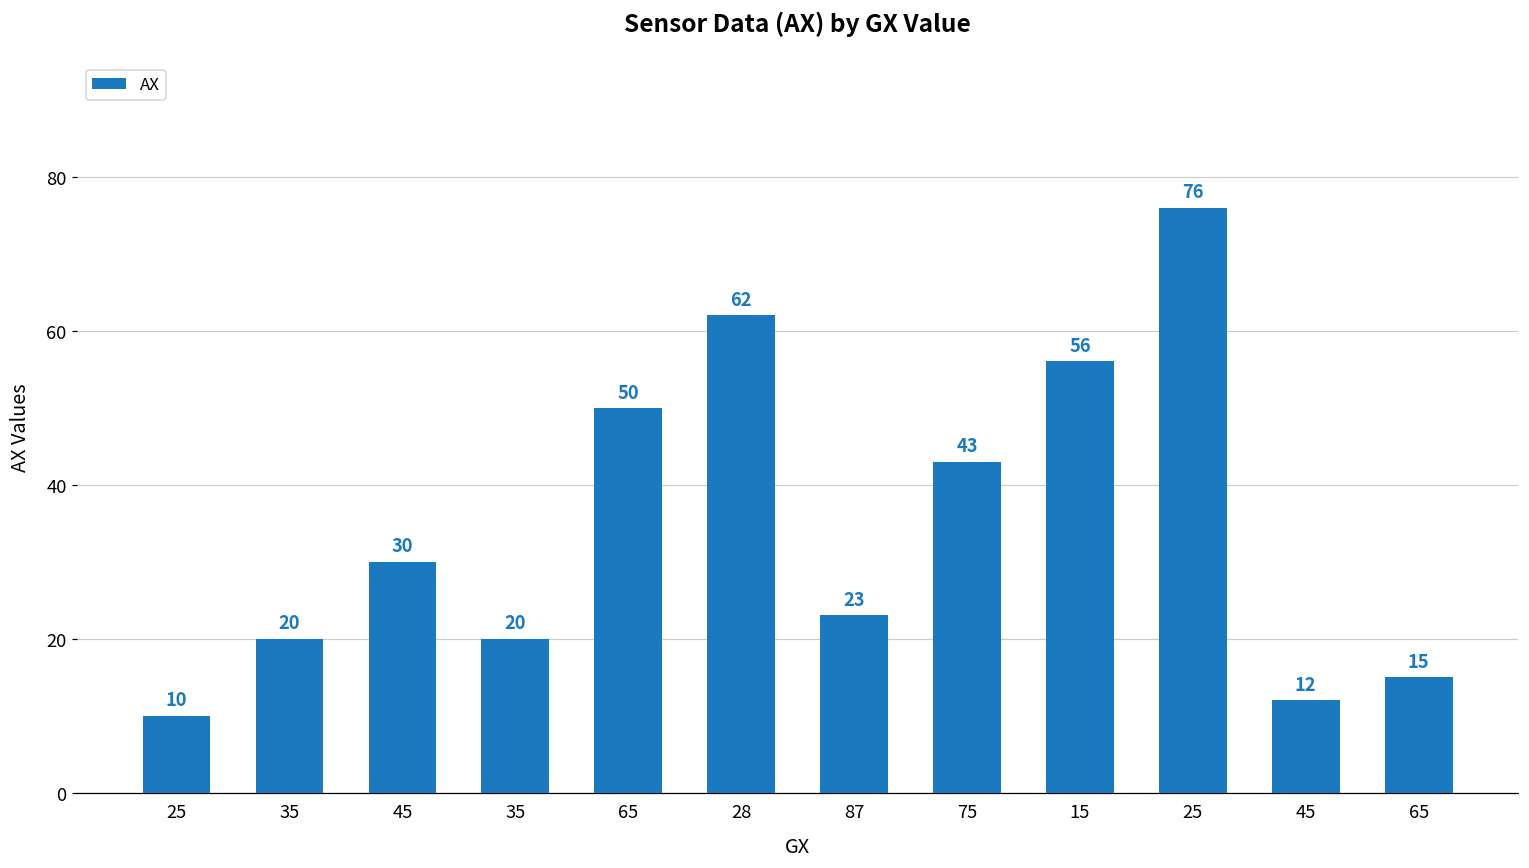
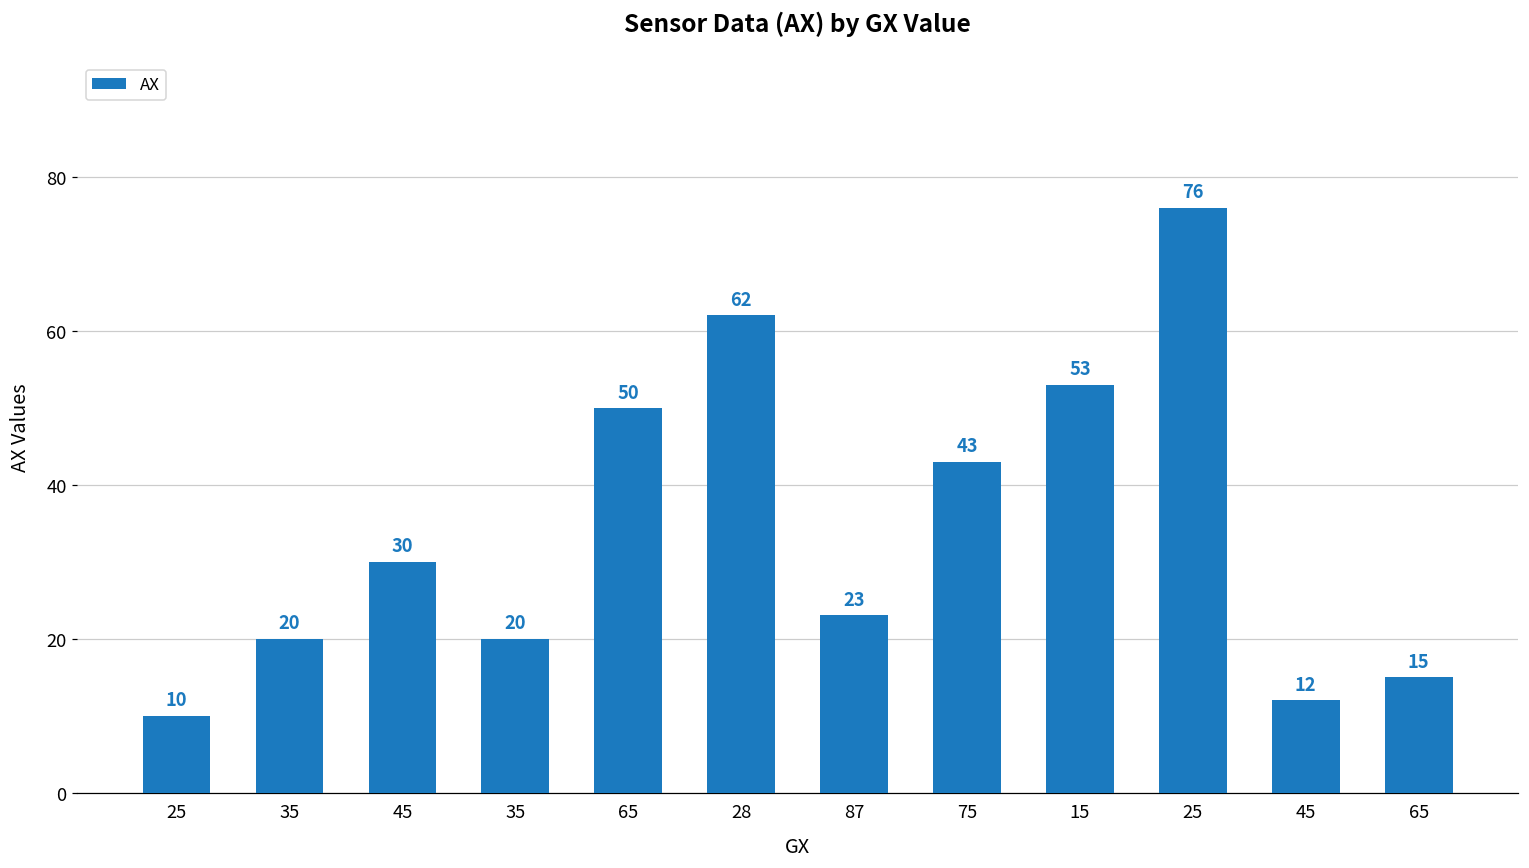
15: 56 -> 53
